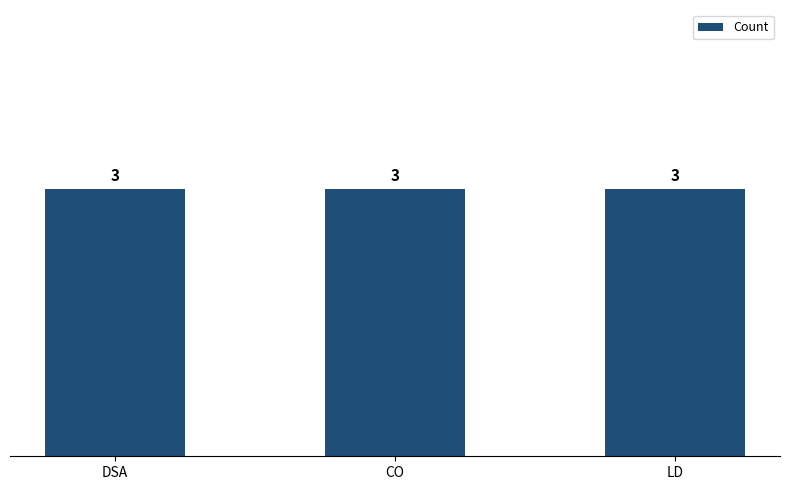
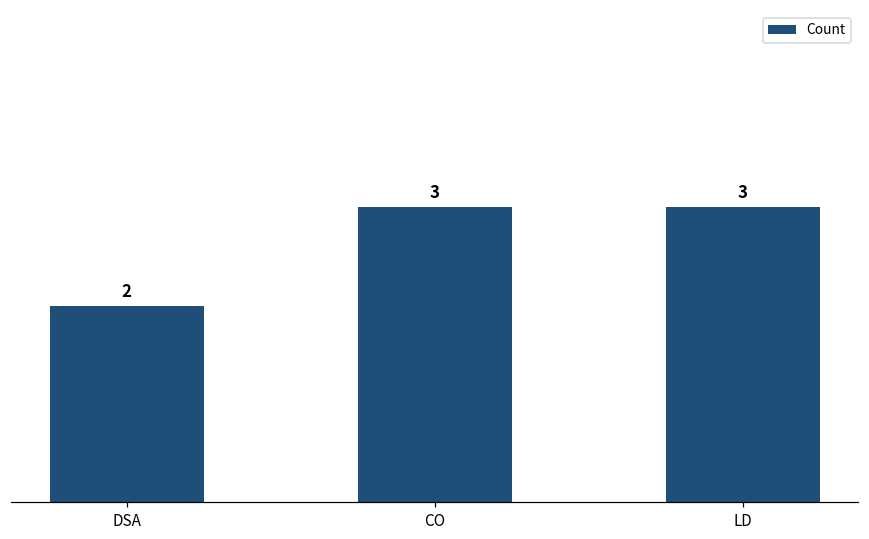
DSA: 3 -> 2
